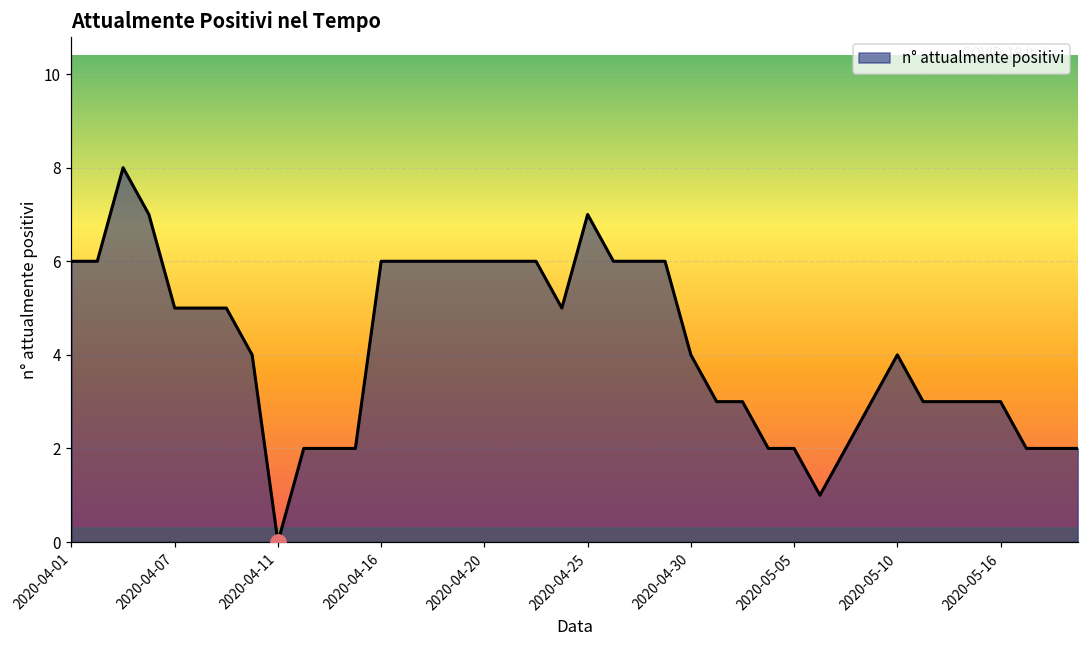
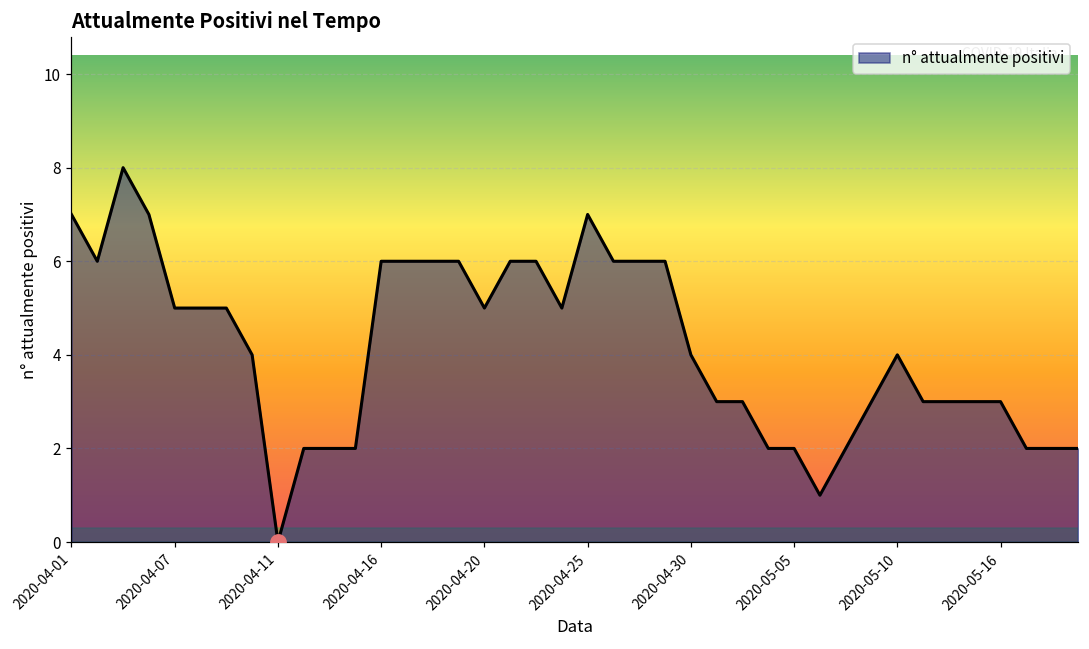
n° attualmente positivi, 2020-04-01: 6 -> 7
n° attualmente positivi, 2020-04-20: 6 -> 5
